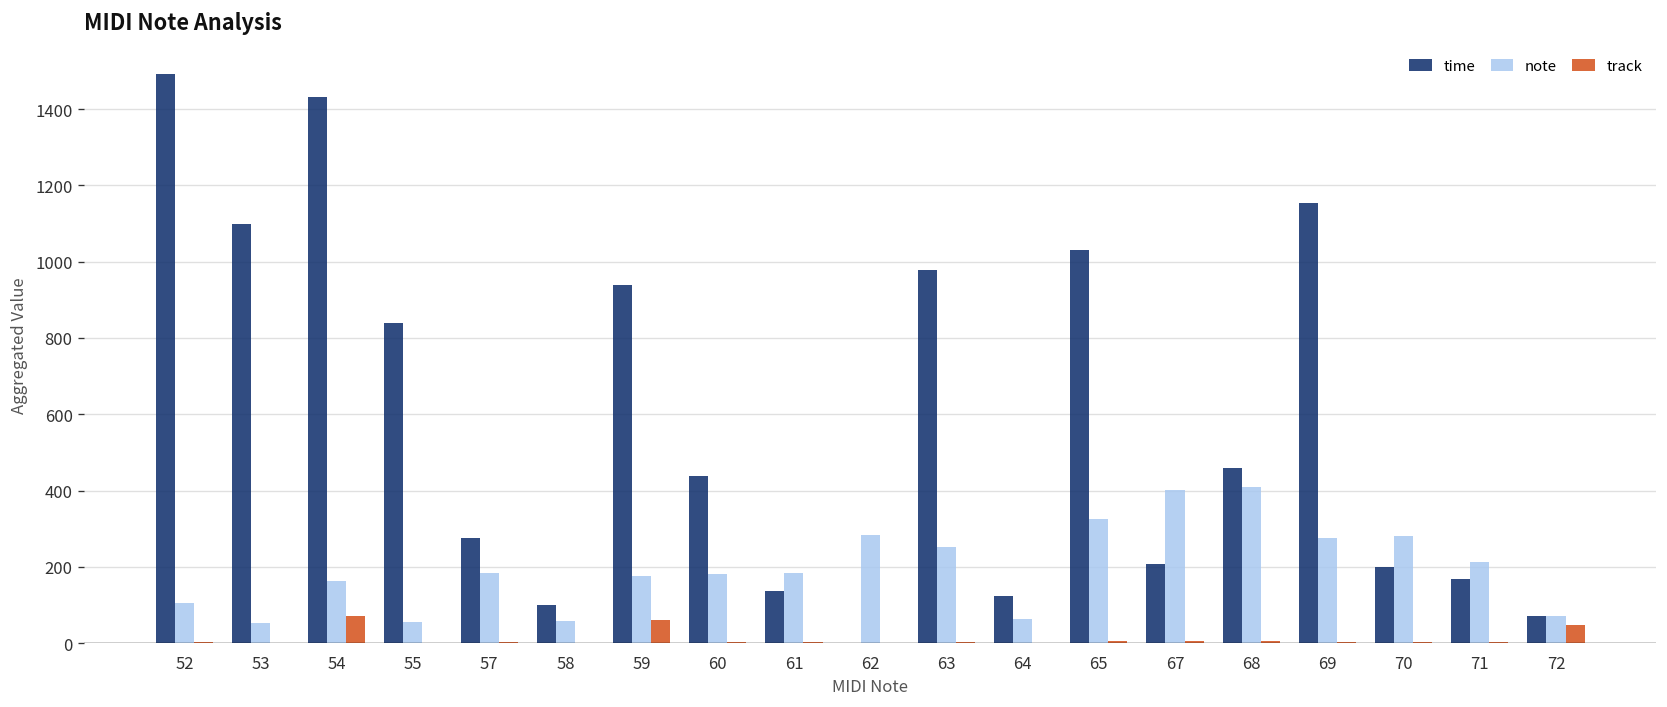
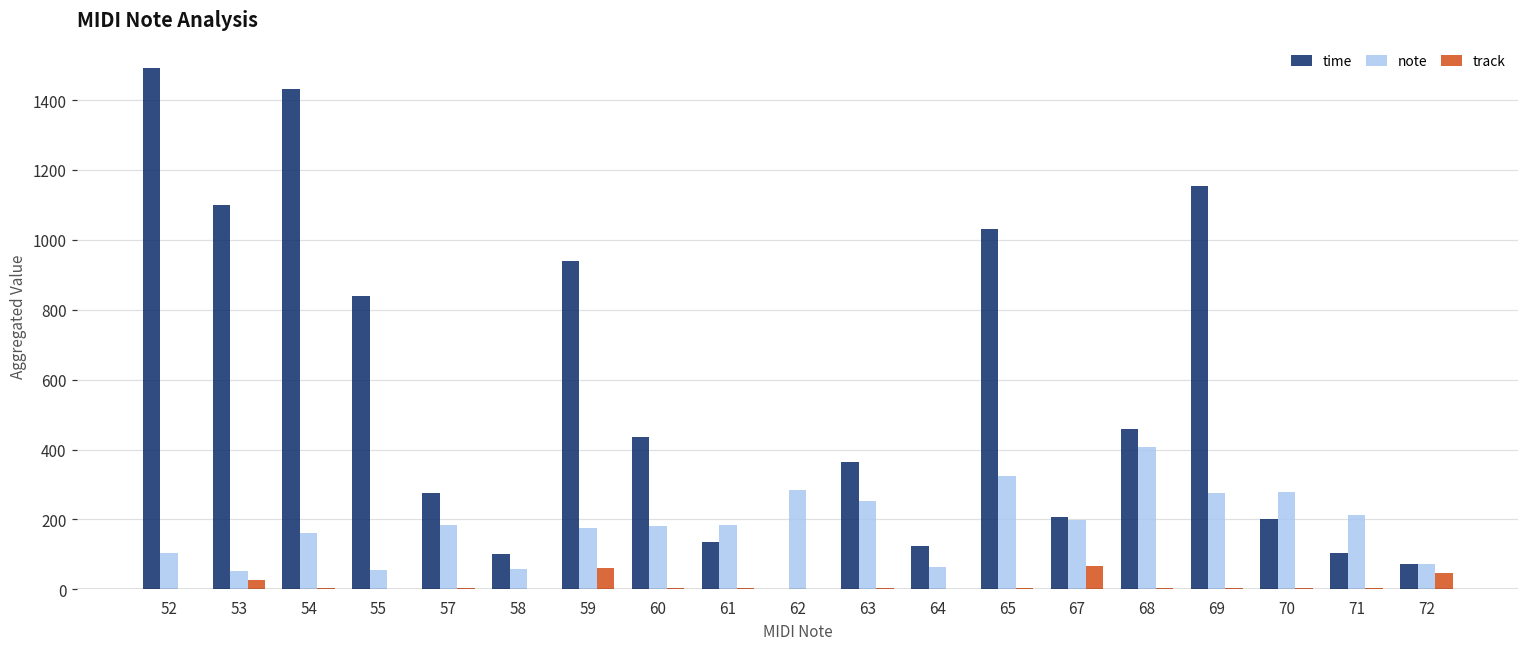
track, 53: 0 -> 30
track, 54: 70 -> 0
time, 63: 980 -> 360
note, 67: 400 -> 200
track, 67: 10 -> 70
time, 71: 170 -> 110
